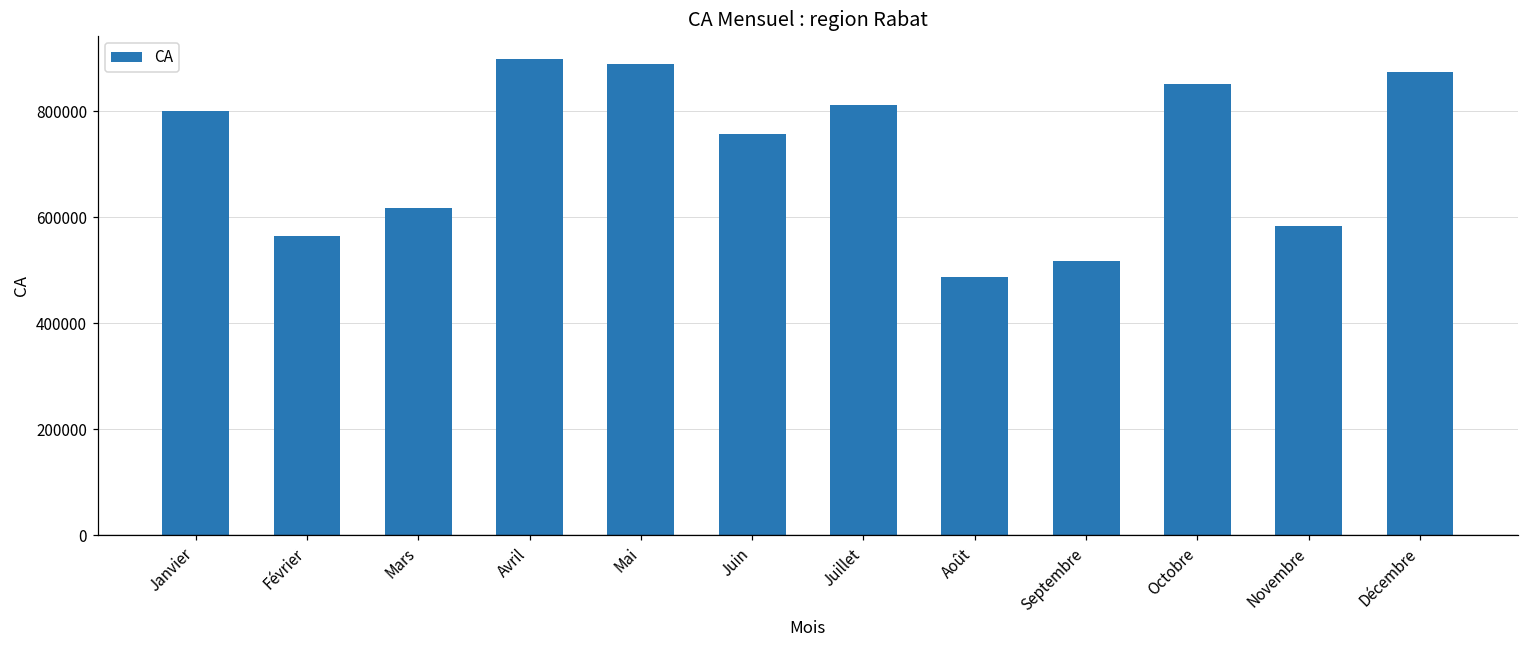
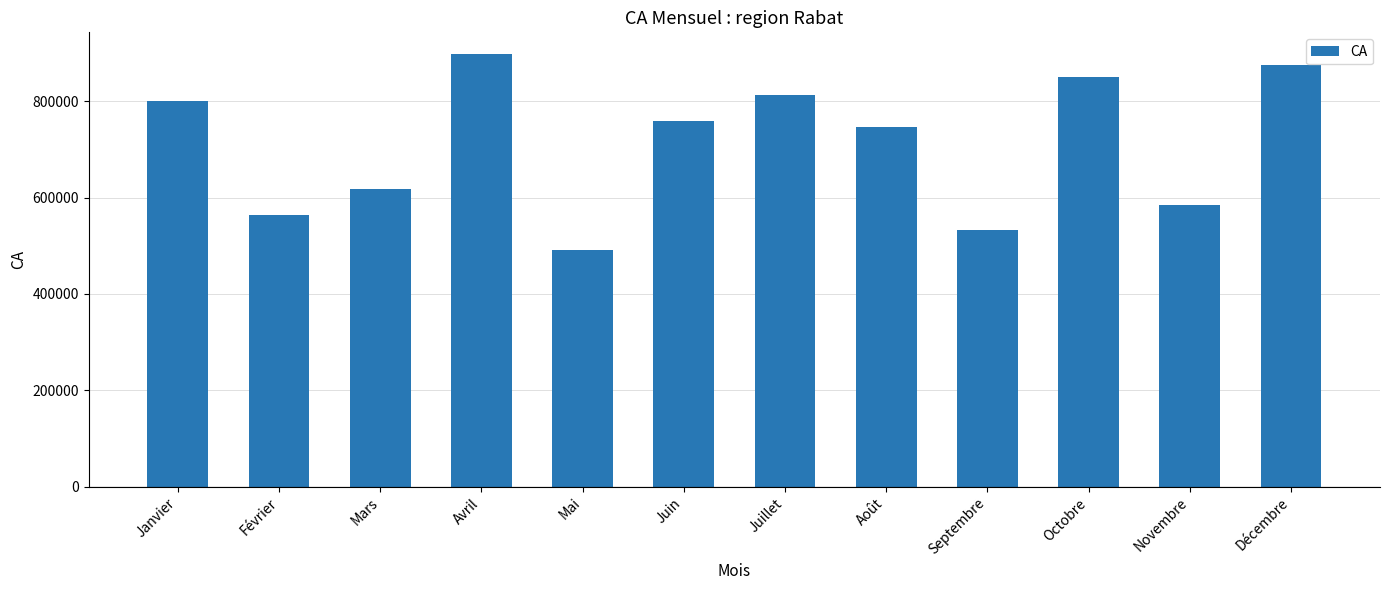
Mai: 890000 -> 490000
Août: 490000 -> 750000
Septembre: 520000 -> 530000
